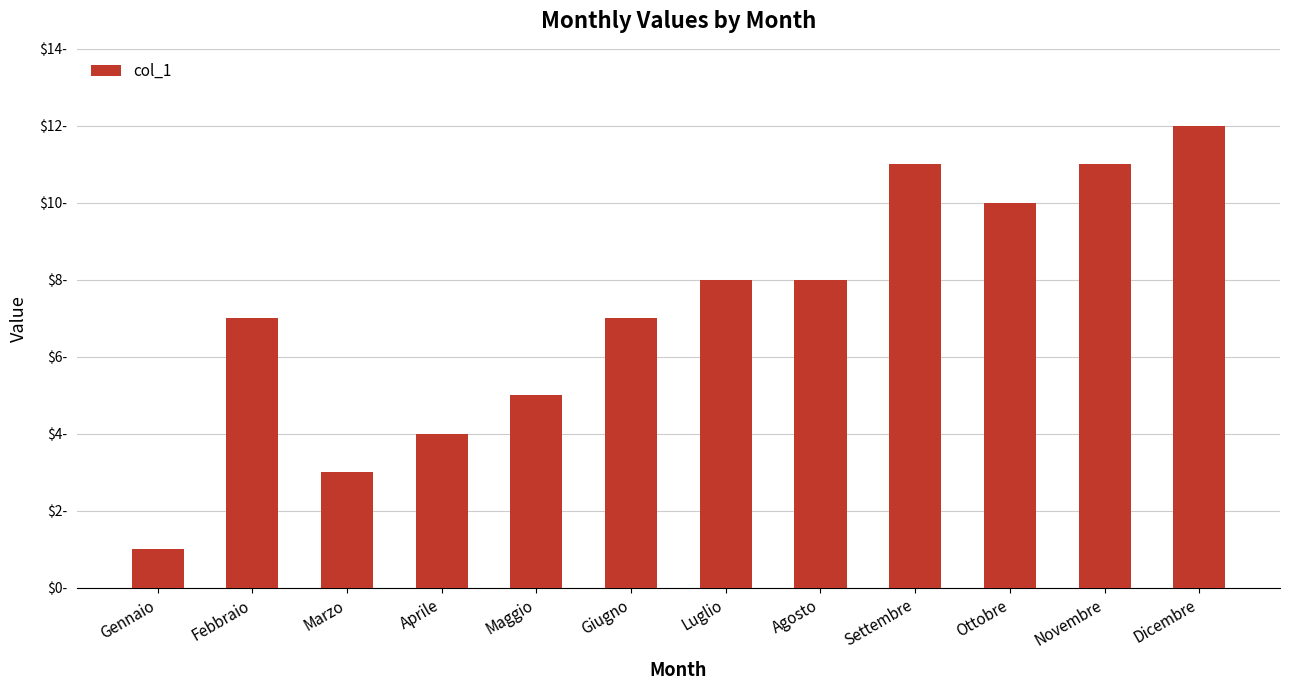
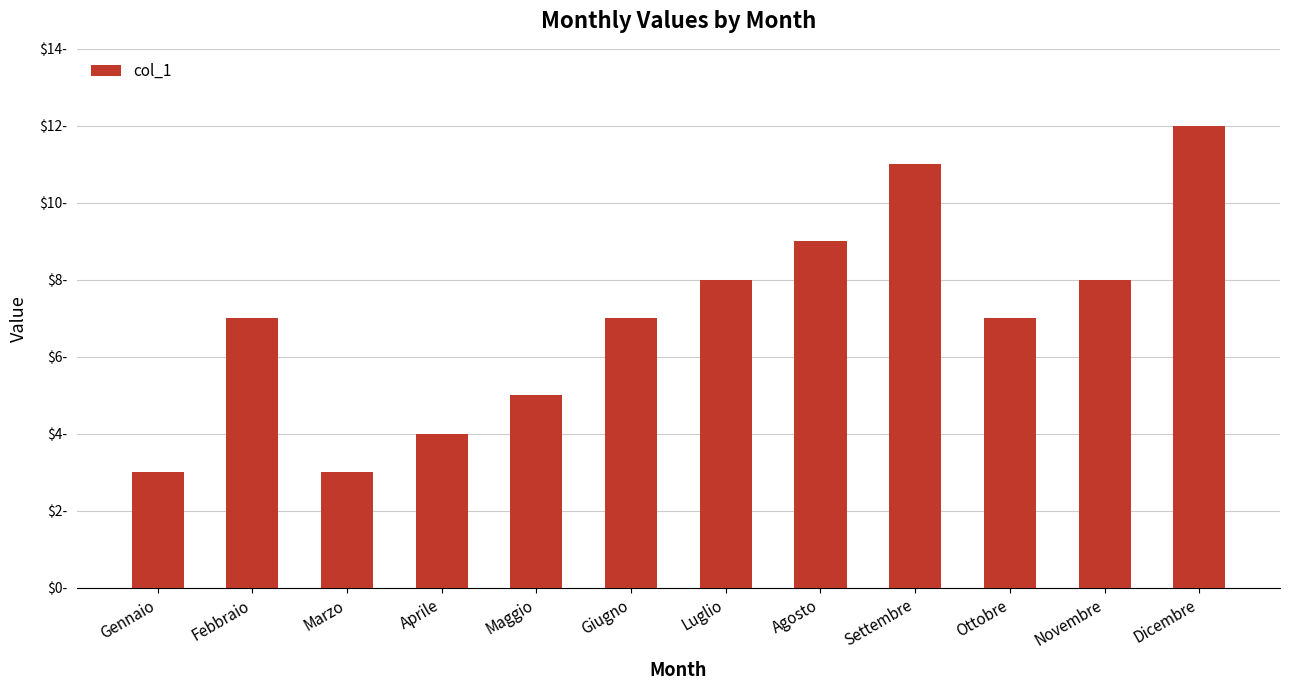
Gennaio: $1- -> $3-
Agosto: $8- -> $9-
Ottobre: $10- -> $7-
Novembre: $11- -> $8-
